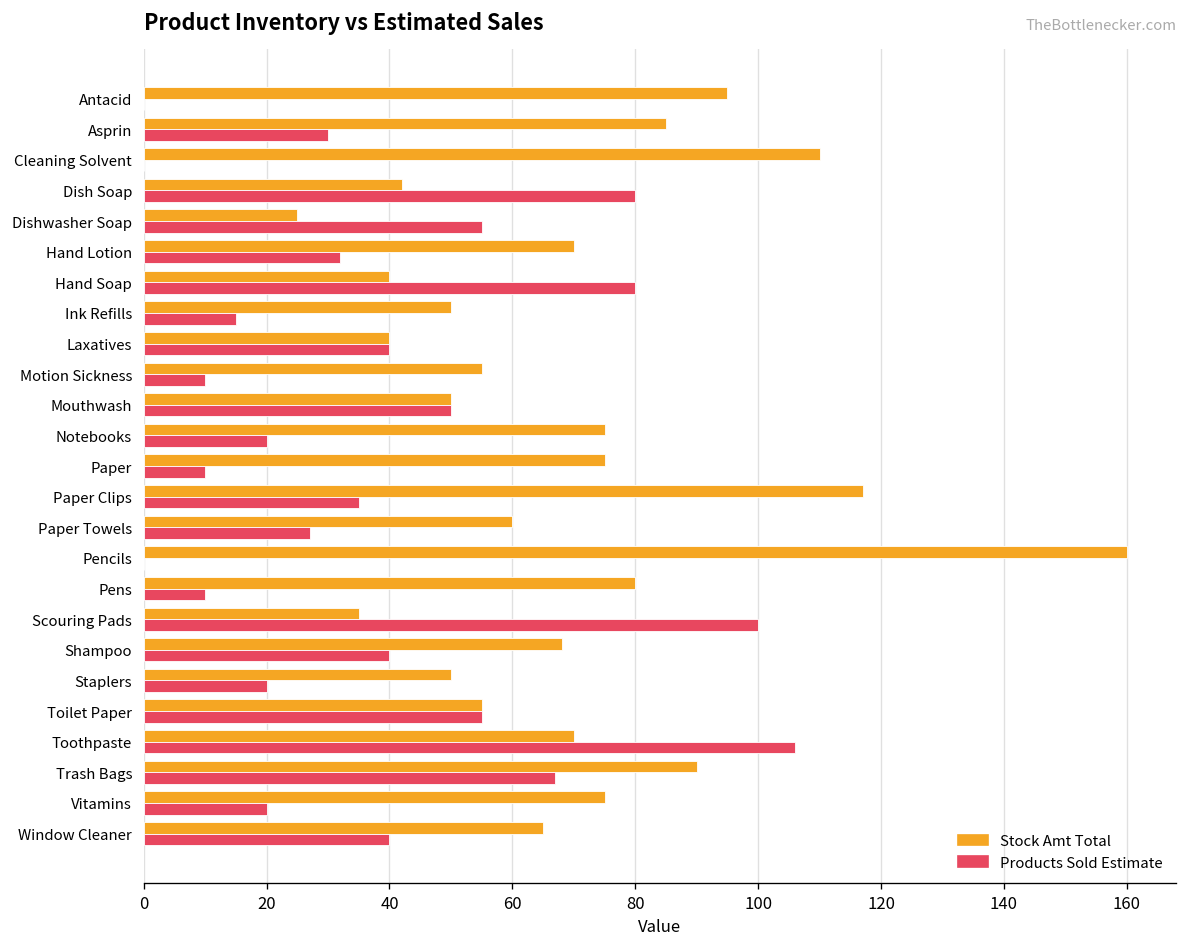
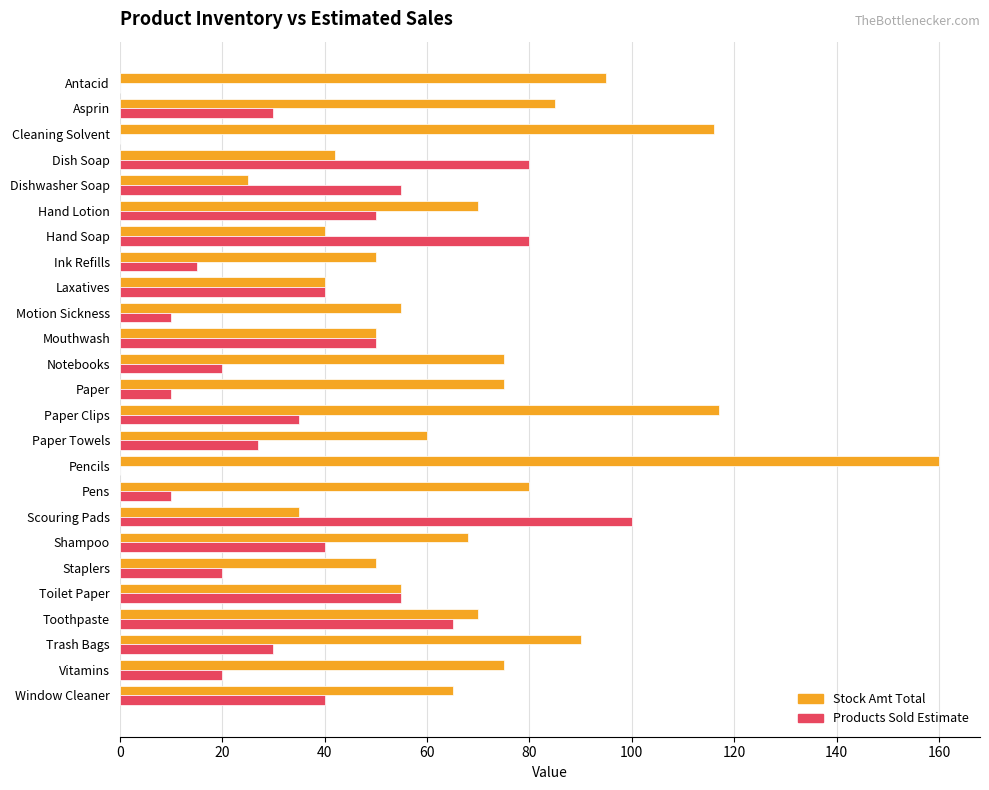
Stock Amt Total, Cleaning Solvent: 110 -> 116
Products Sold Estimate, Hand Lotion: 32 -> 50
Products Sold Estimate, Toothpaste: 106 -> 65
Products Sold Estimate, Trash Bags: 67 -> 30
